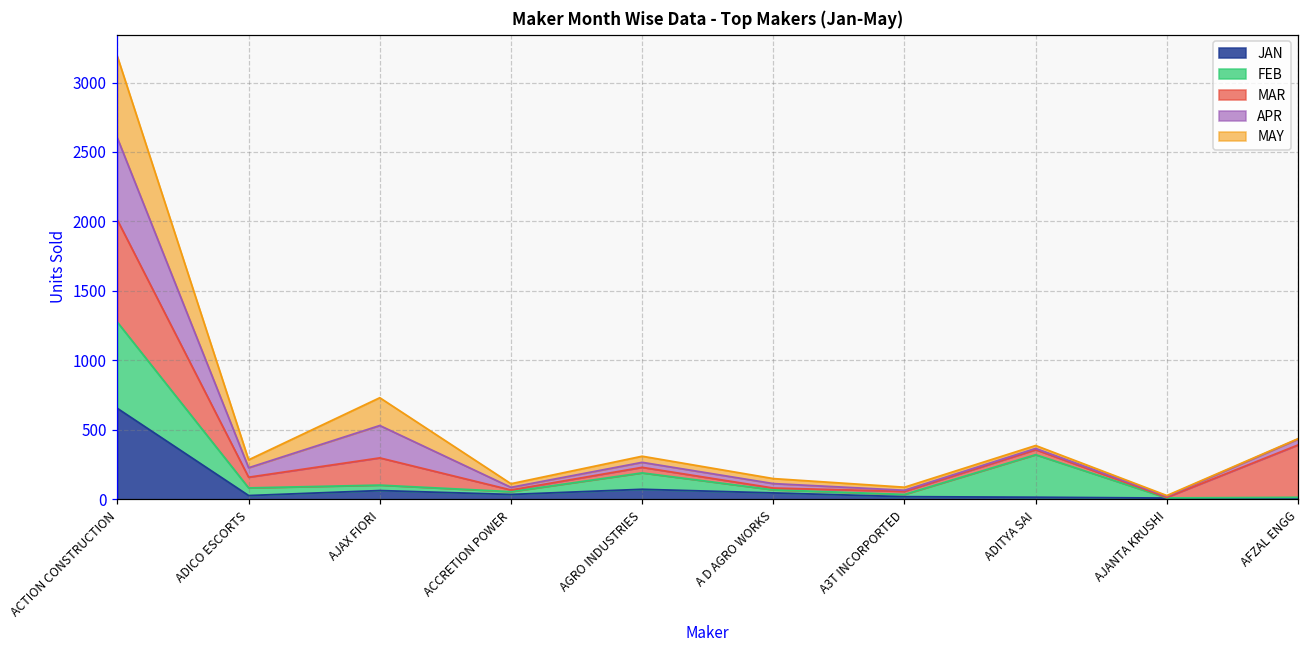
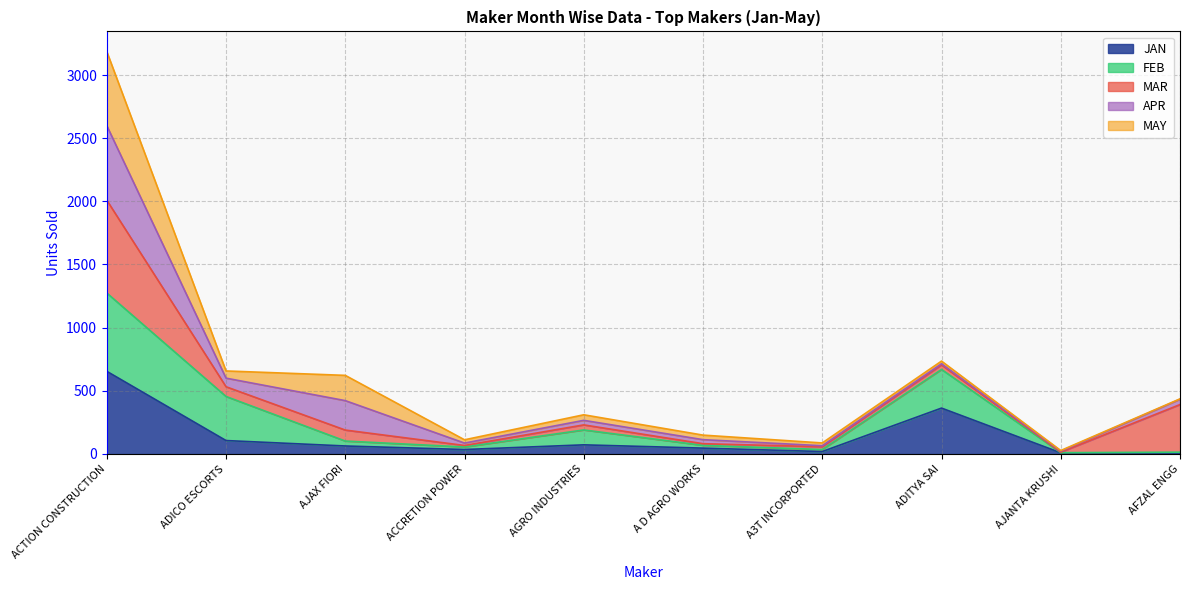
JAN, ADICO ESCORTS: 30 -> 110
FEB, ADICO ESCORTS: 60 -> 350
MAR, AJAX FIORI: 200 -> 90
JAN, ADITYA SAI: 20 -> 360
